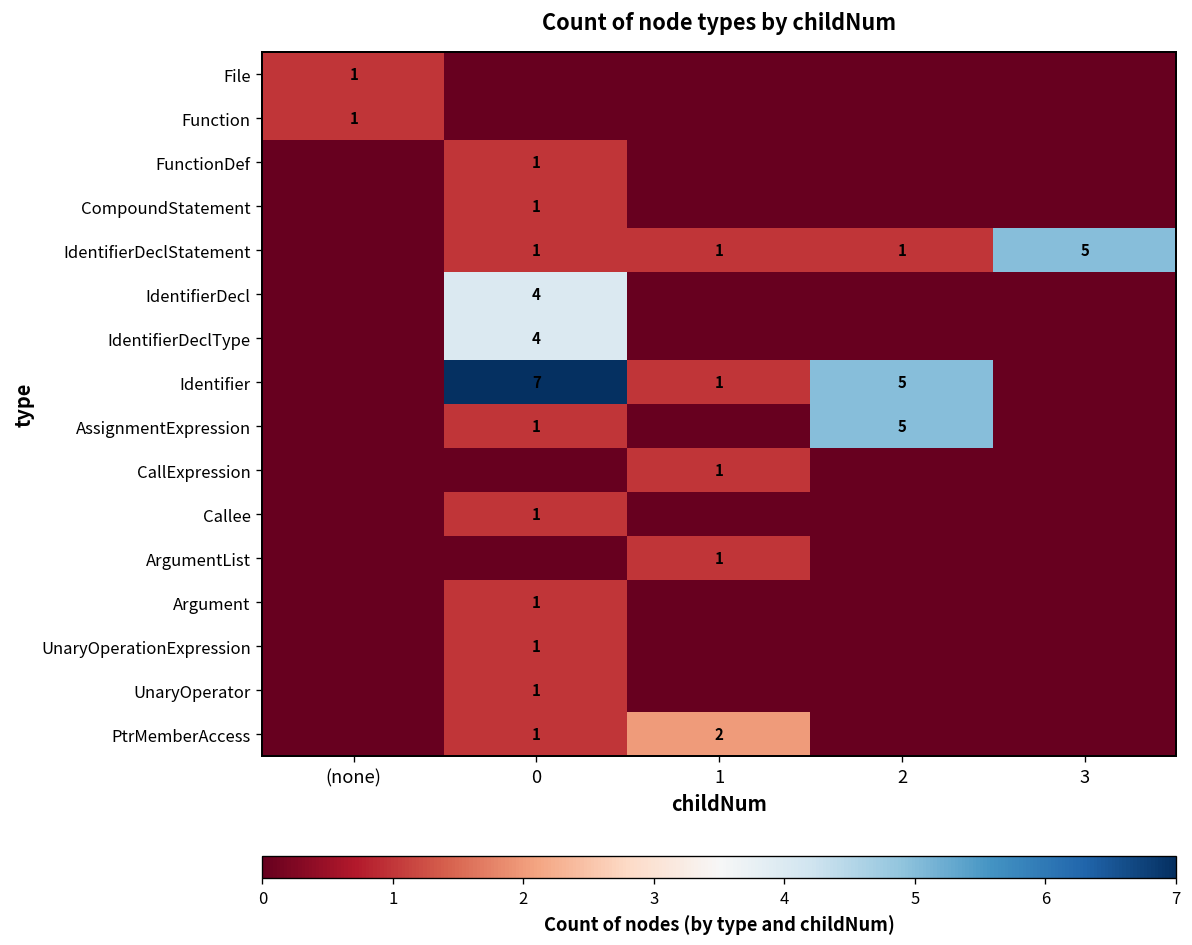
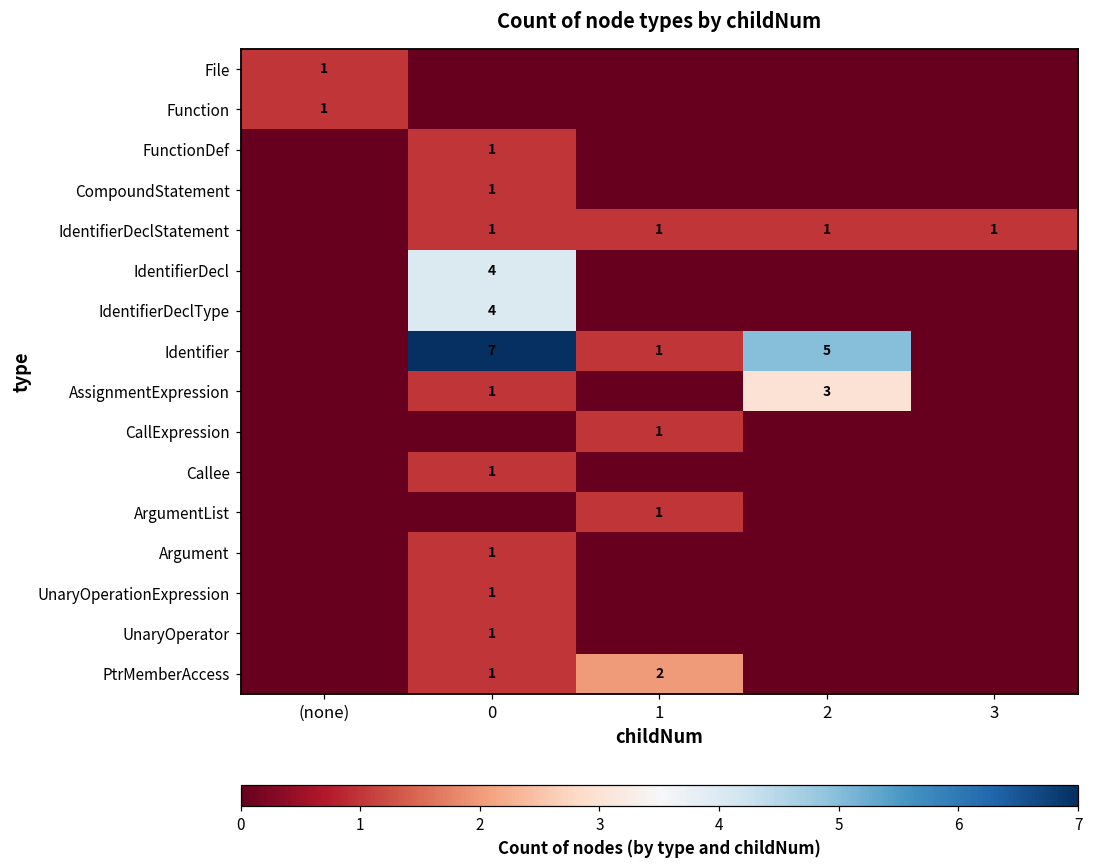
IdentifierDeclStatement, 3: 5 -> 1
AssignmentExpression, 2: 5 -> 3
